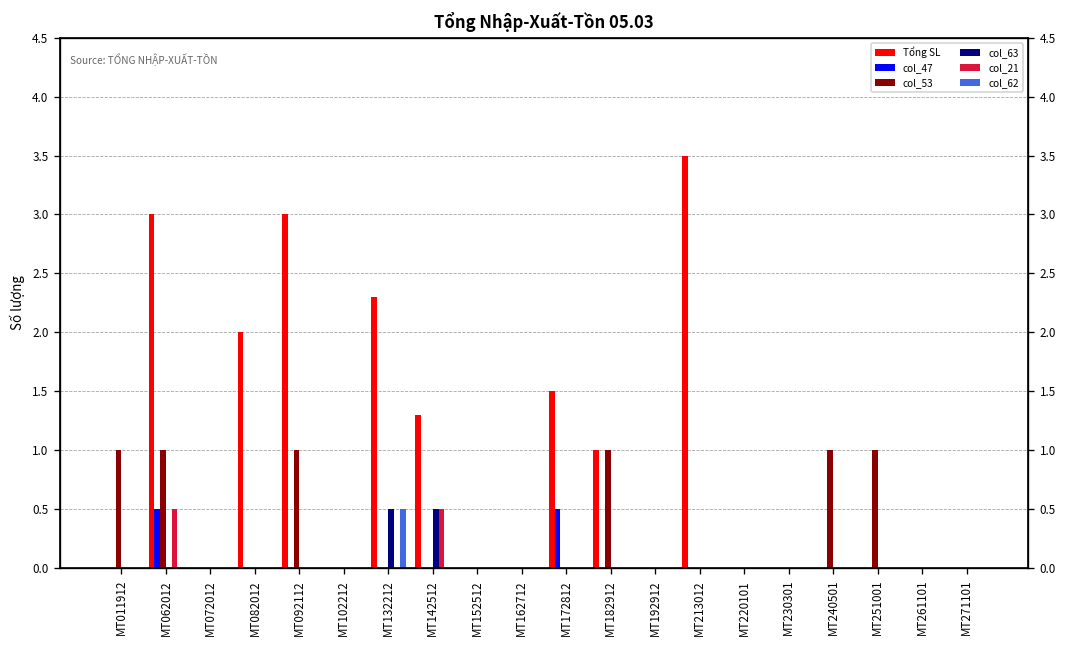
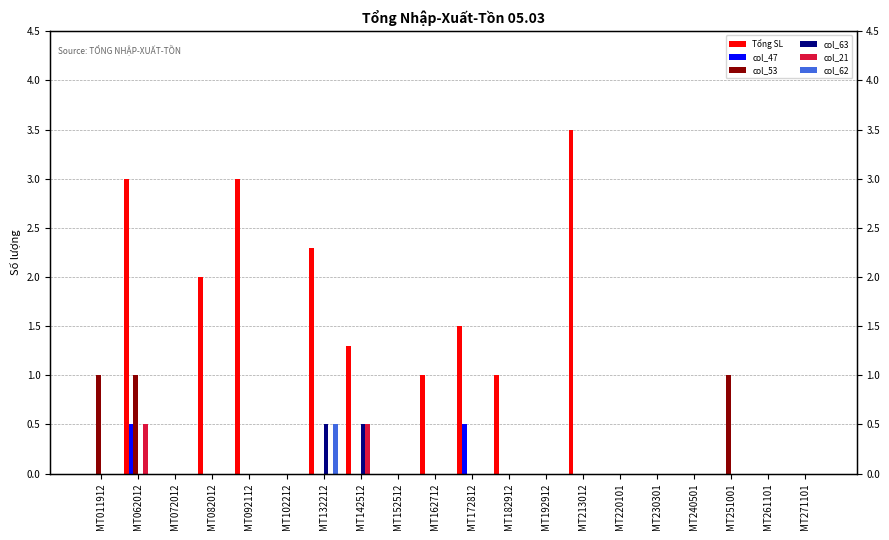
col_53, MT092112: 1 -> 0
Tổng SL, MT162712: 0 -> 1
col_53, MT182912: 1 -> 0
col_53, MT240501: 1 -> 0
